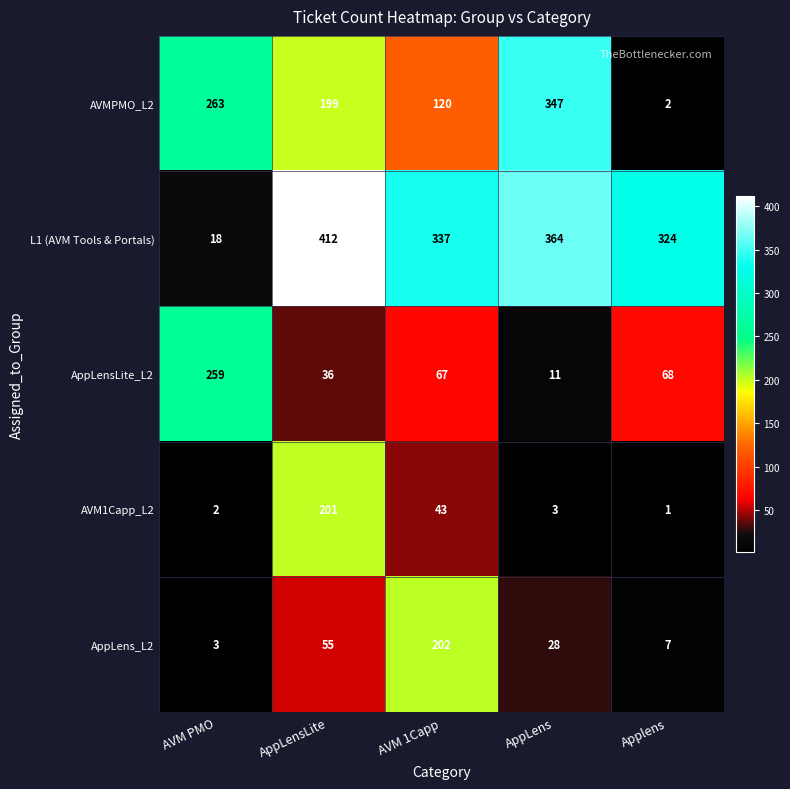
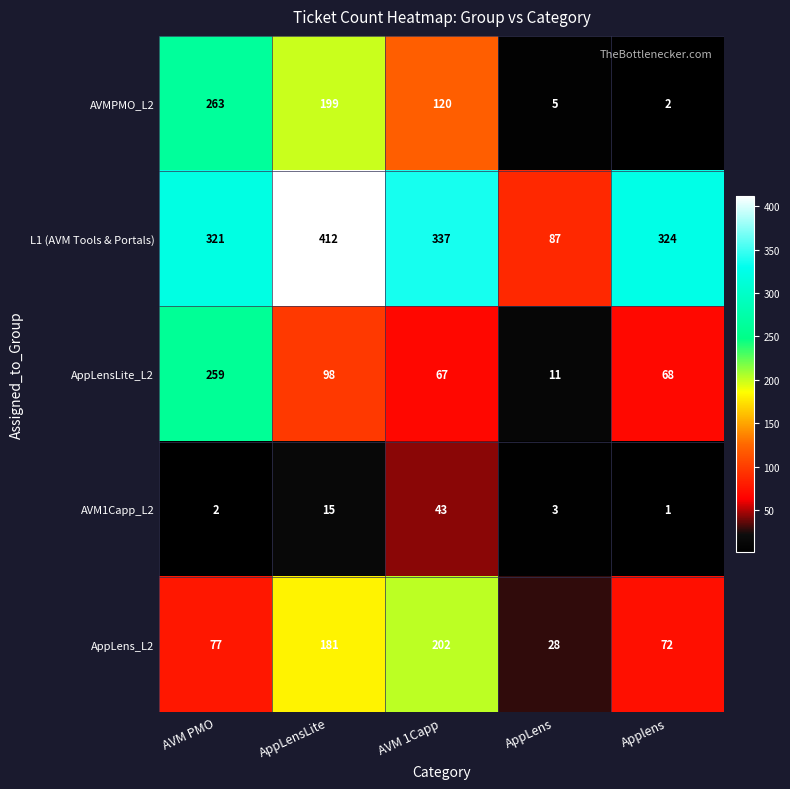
AVMPMO_L2, AppLens: 347 -> 5
L1 (AVM Tools & Portals), AVM PMO: 18 -> 321
L1 (AVM Tools & Portals), AppLens: 364 -> 87
AppLensLite_L2, AppLensLite: 36 -> 98
AVM1Capp_L2, AppLensLite: 201 -> 15
AppLens_L2, AVM PMO: 3 -> 77
AppLens_L2, AppLensLite: 55 -> 181
AppLens_L2, Applens: 7 -> 72
